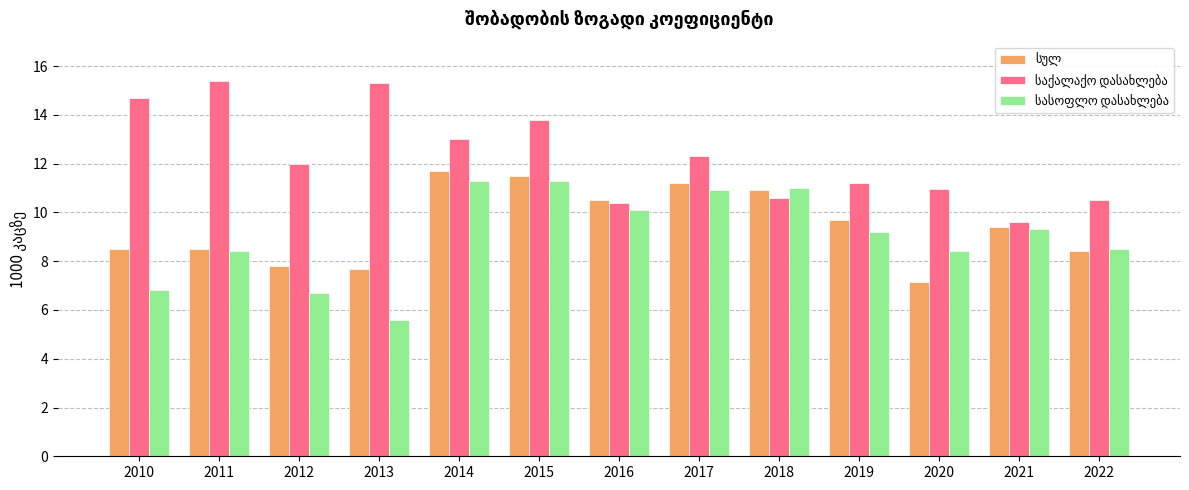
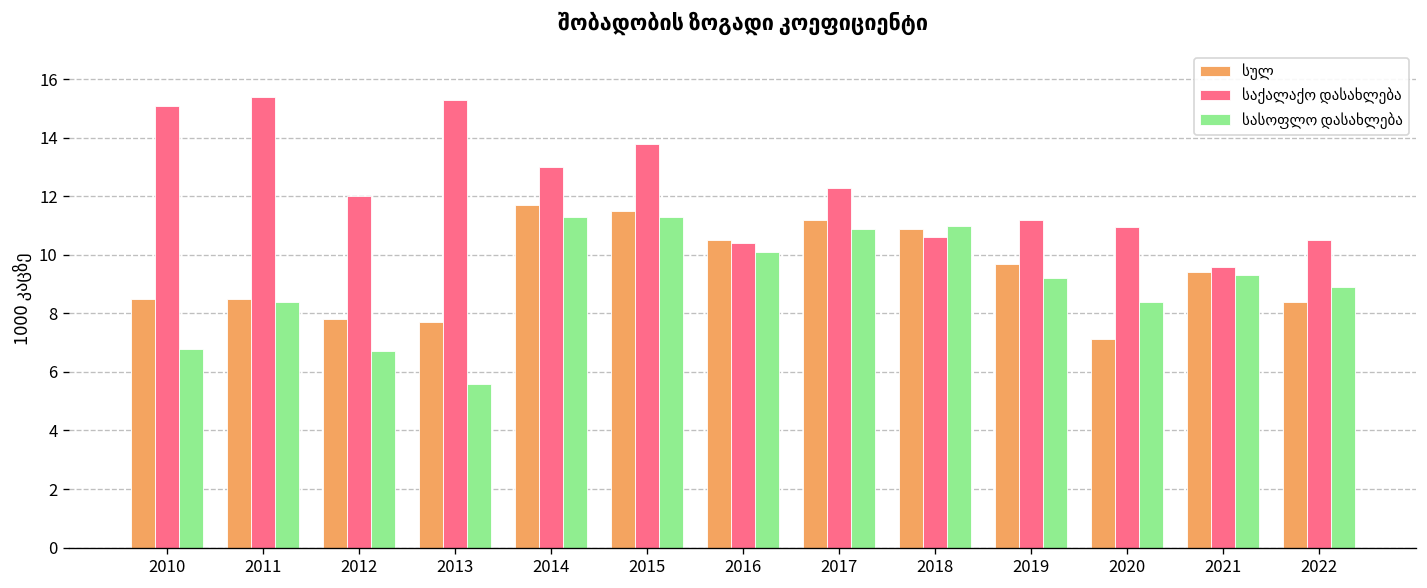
საქალაქო დასახლება, 2010: 14.7 -> 15.1
სასოფლო დასახლება, 2022: 8.5 -> 8.9
